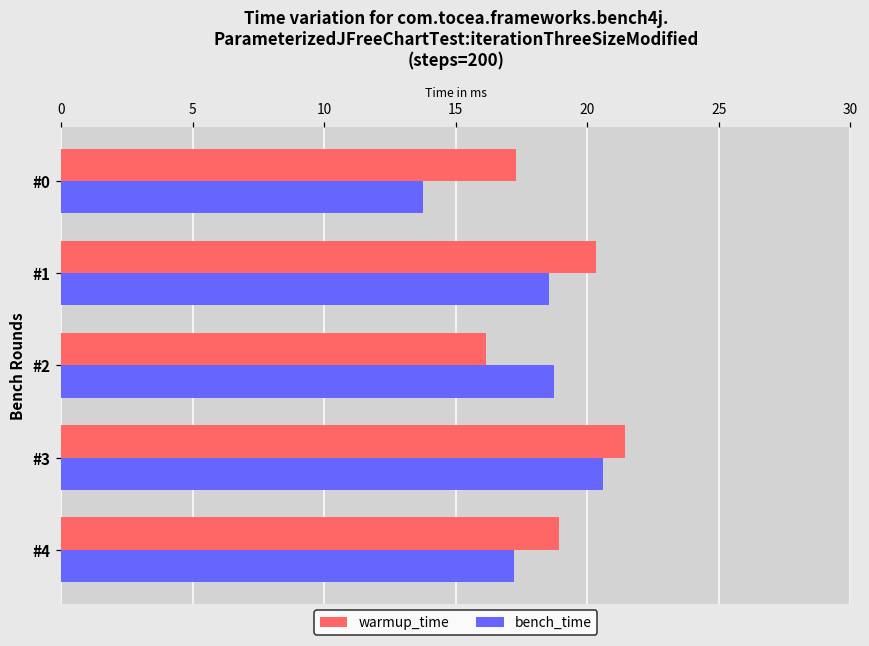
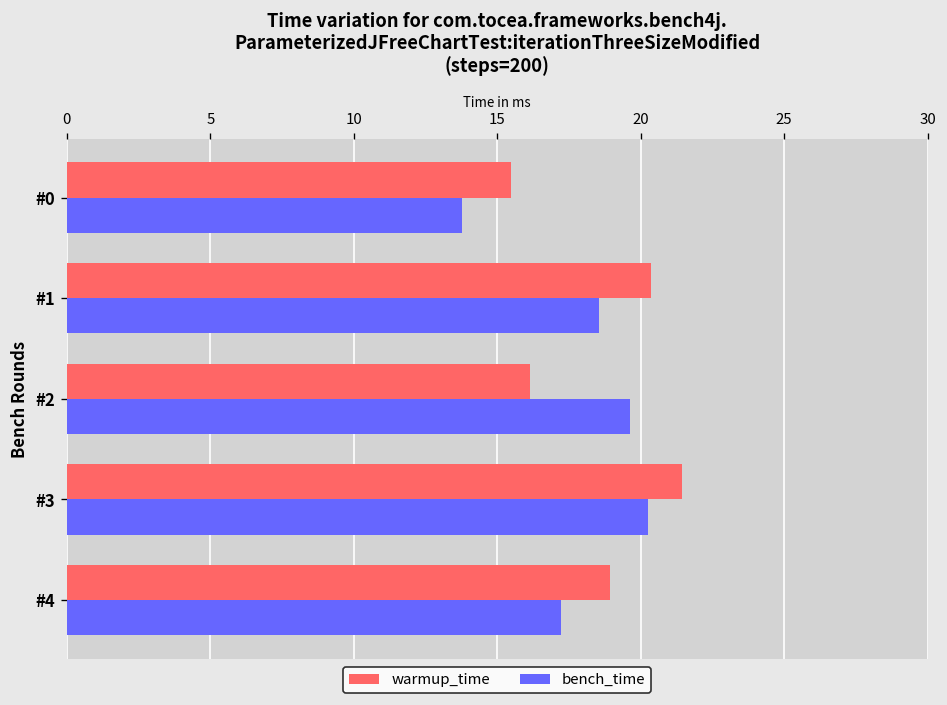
warmup_time, #0: 17.3 -> 15.5
bench_time, #2: 18.7 -> 19.6
bench_time, #3: 20.6 -> 20.2
